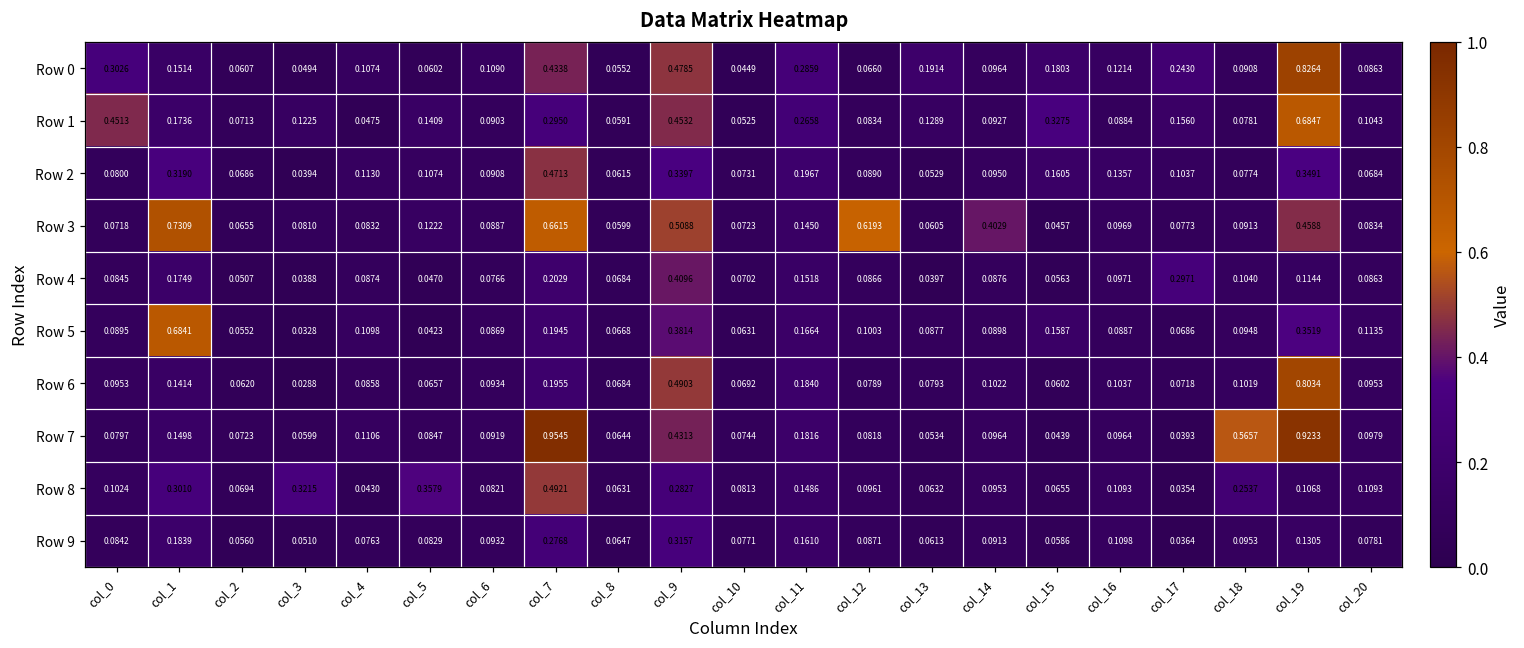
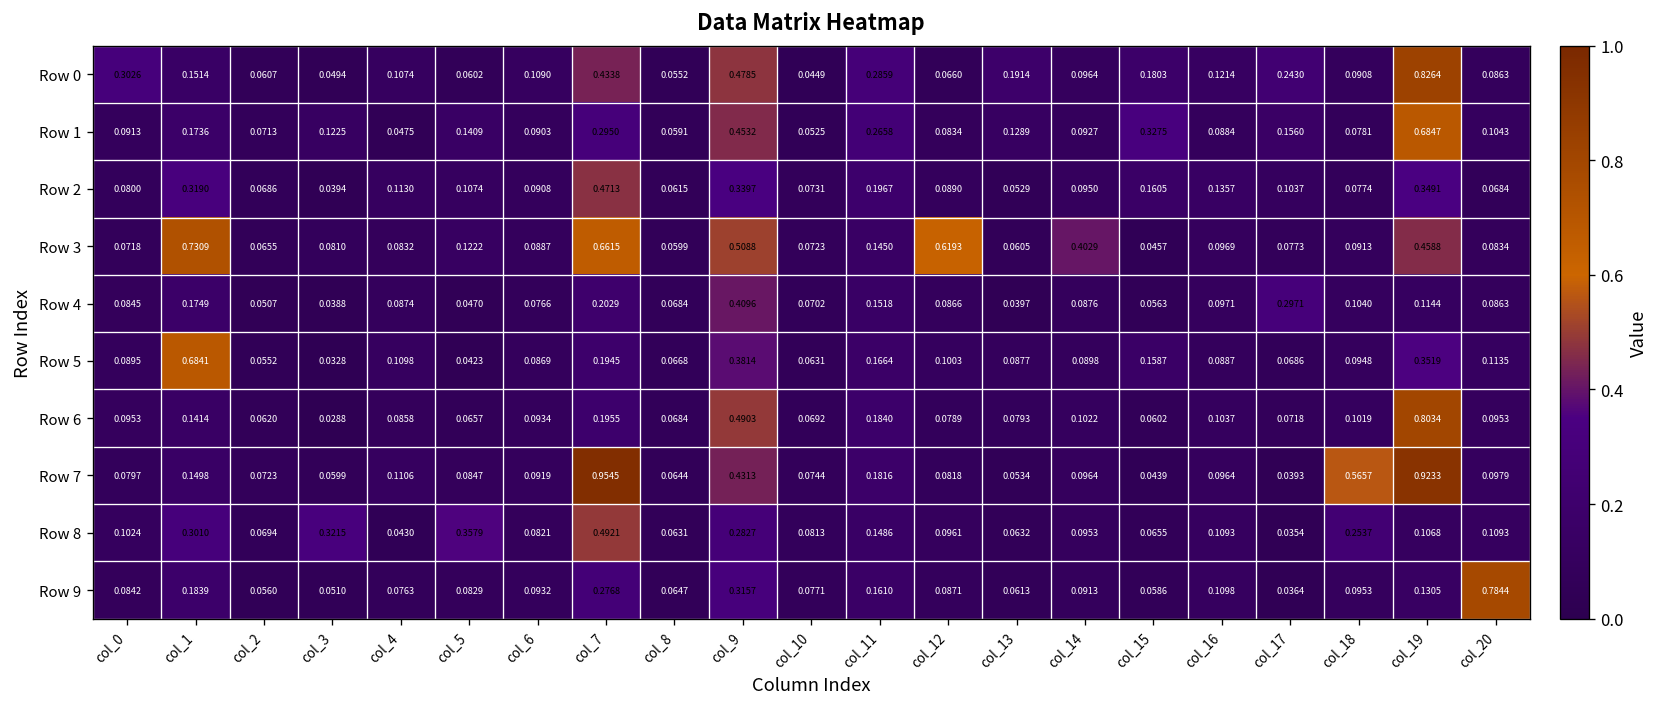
Row 1, col_0: 0.4513 -> 0.0913
Row 9, col_20: 0.0781 -> 0.7844
